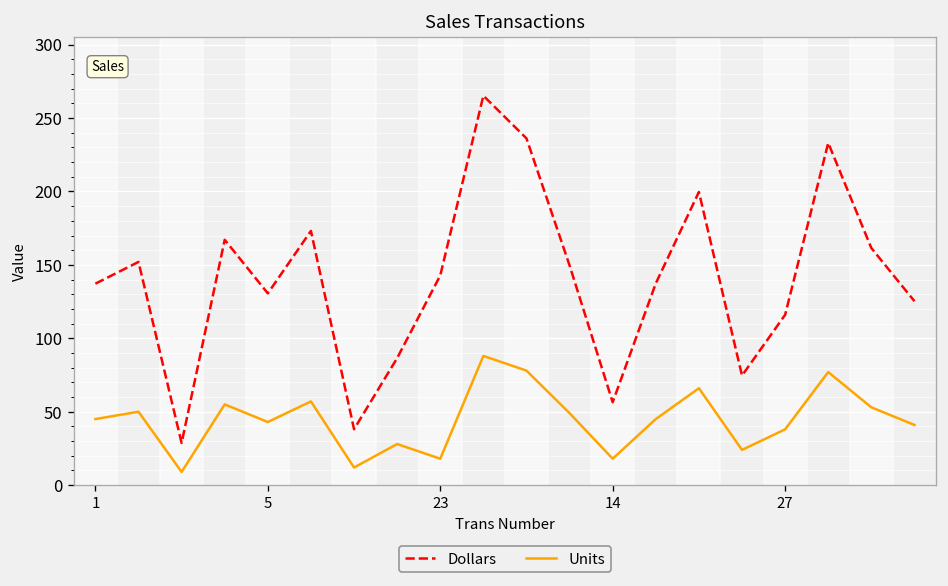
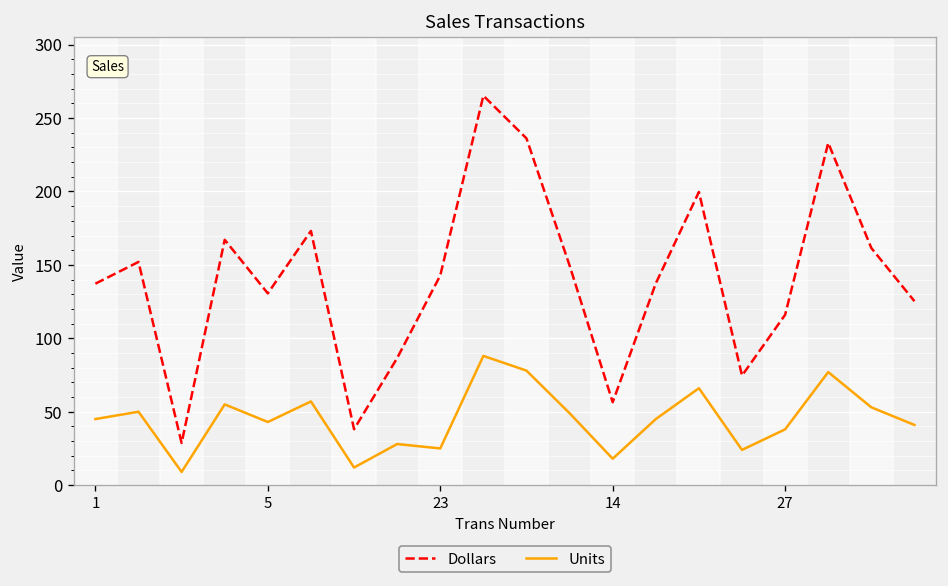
Units, 23: 18 -> 25
